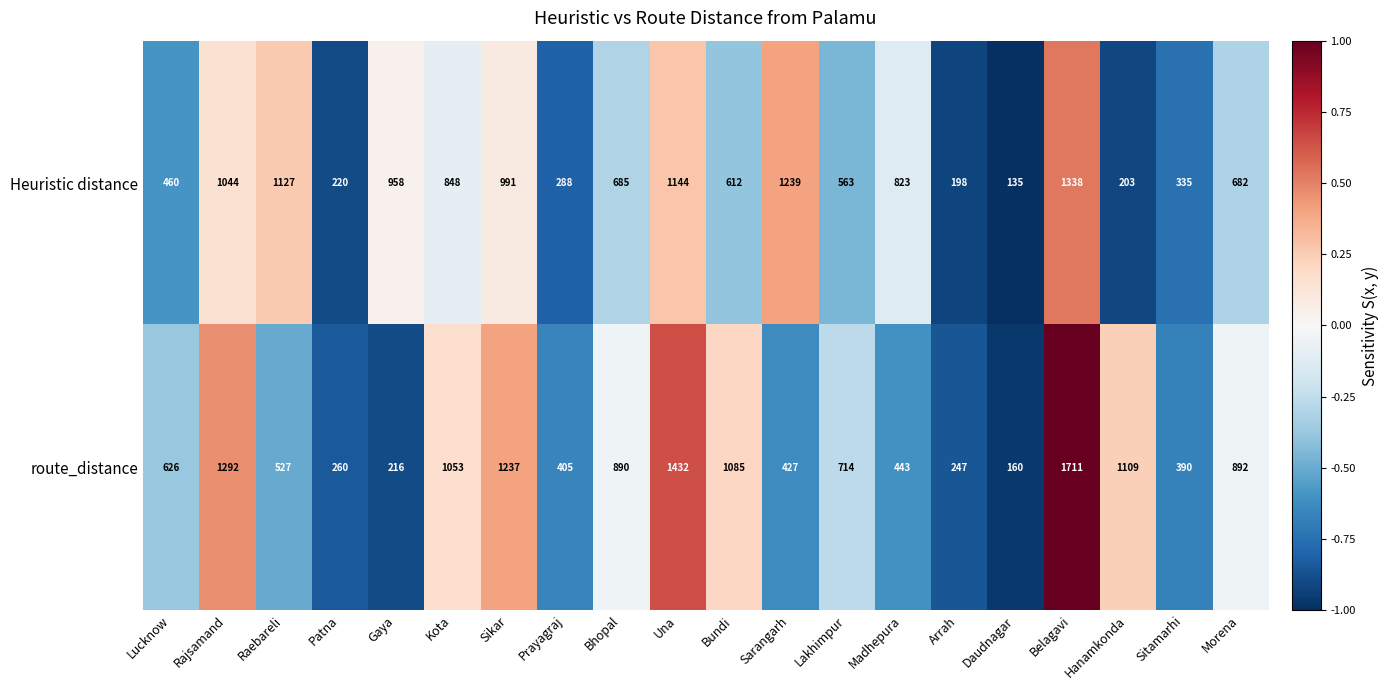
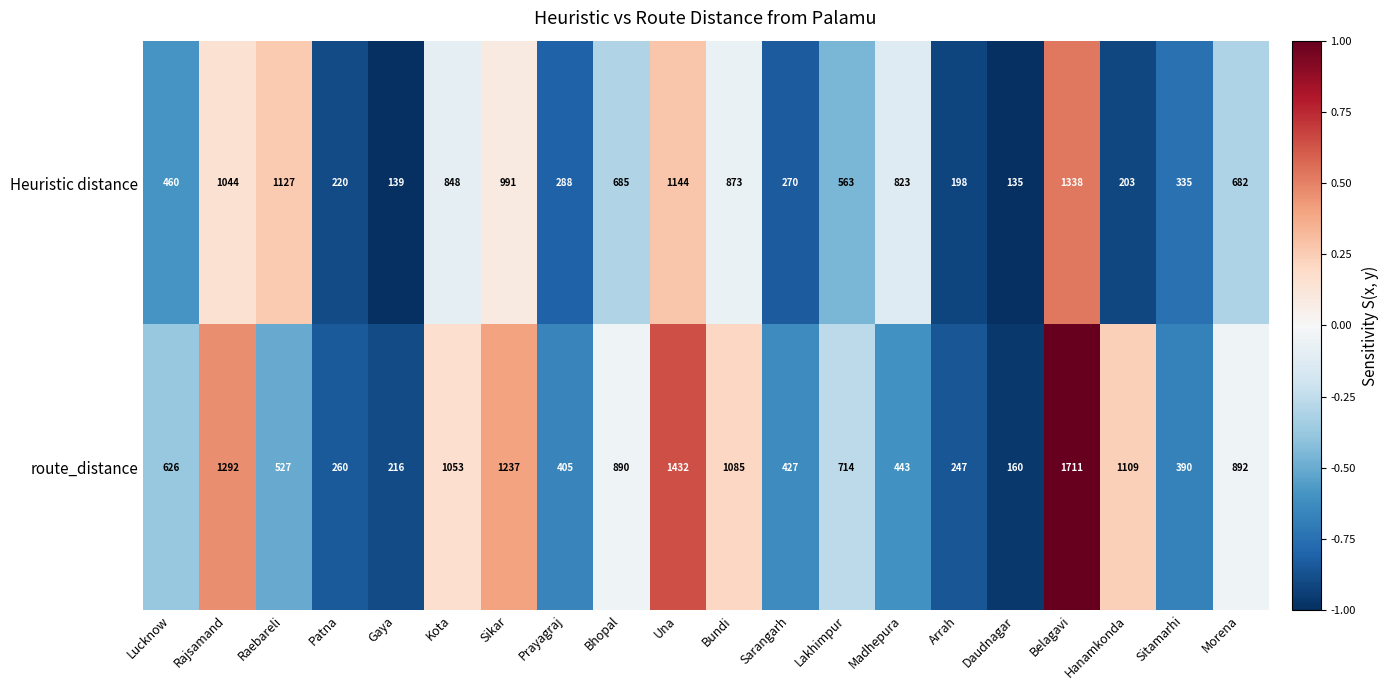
Heuristic distance, Gaya: 958 -> 139
Heuristic distance, Bundi: 612 -> 873
Heuristic distance, Sarangarh: 1239 -> 270
